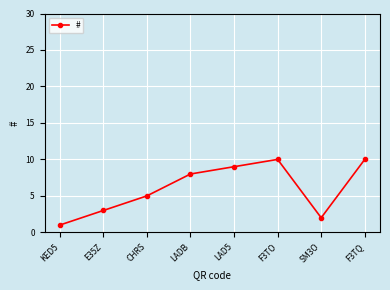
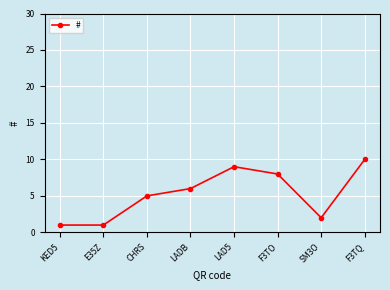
E35Z: 3 -> 1
LADB: 8 -> 6
F3TO: 10 -> 8
